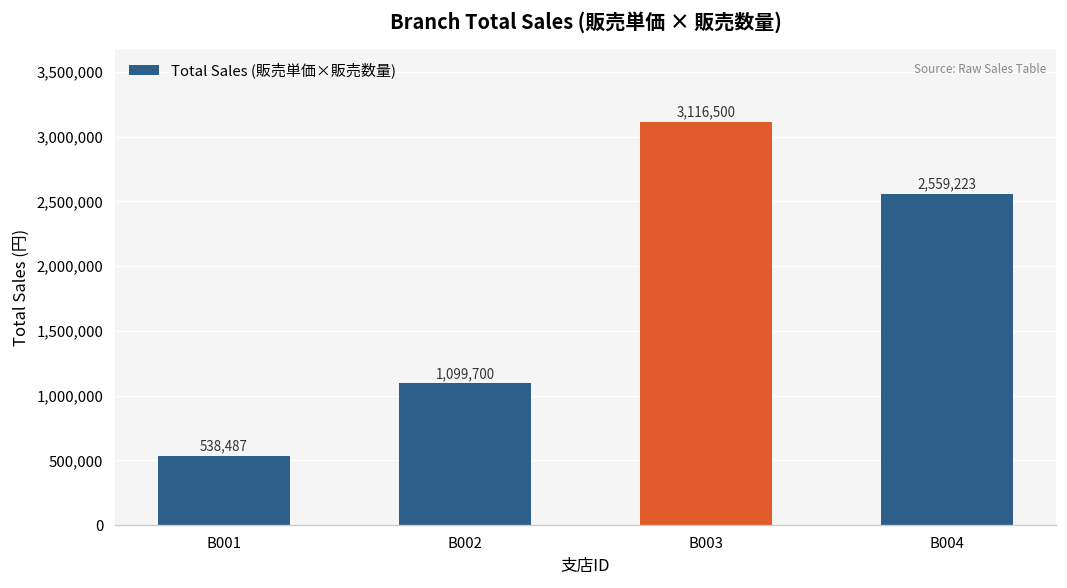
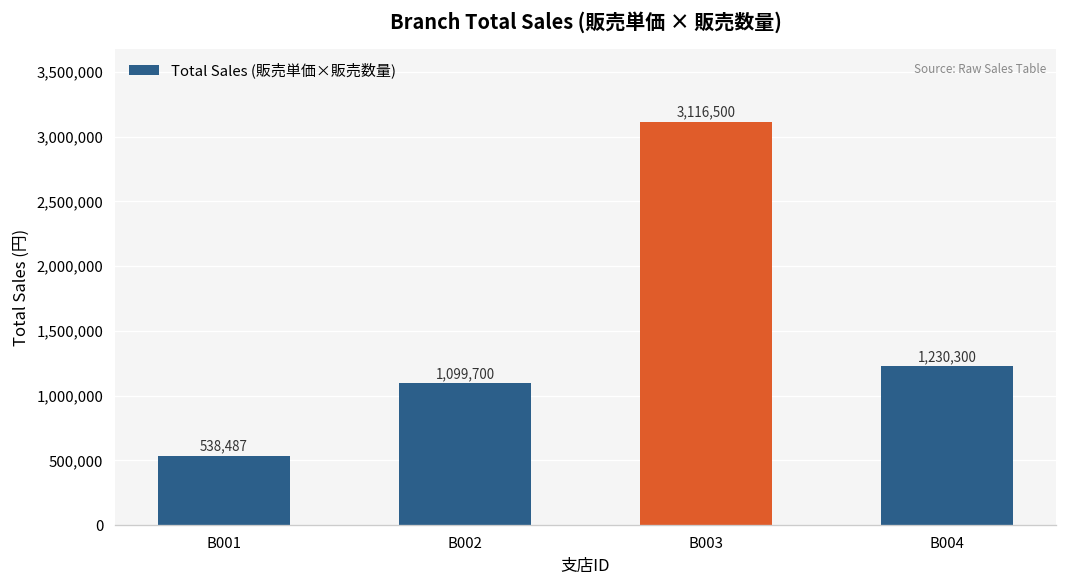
B004: 2,559,223 -> 1,230,300
